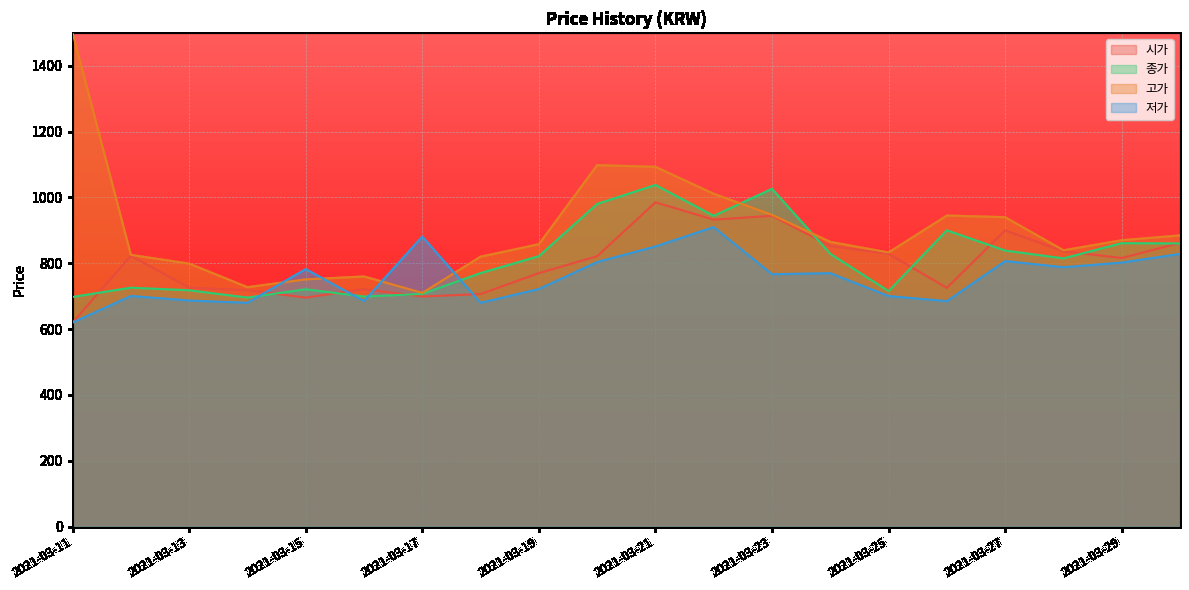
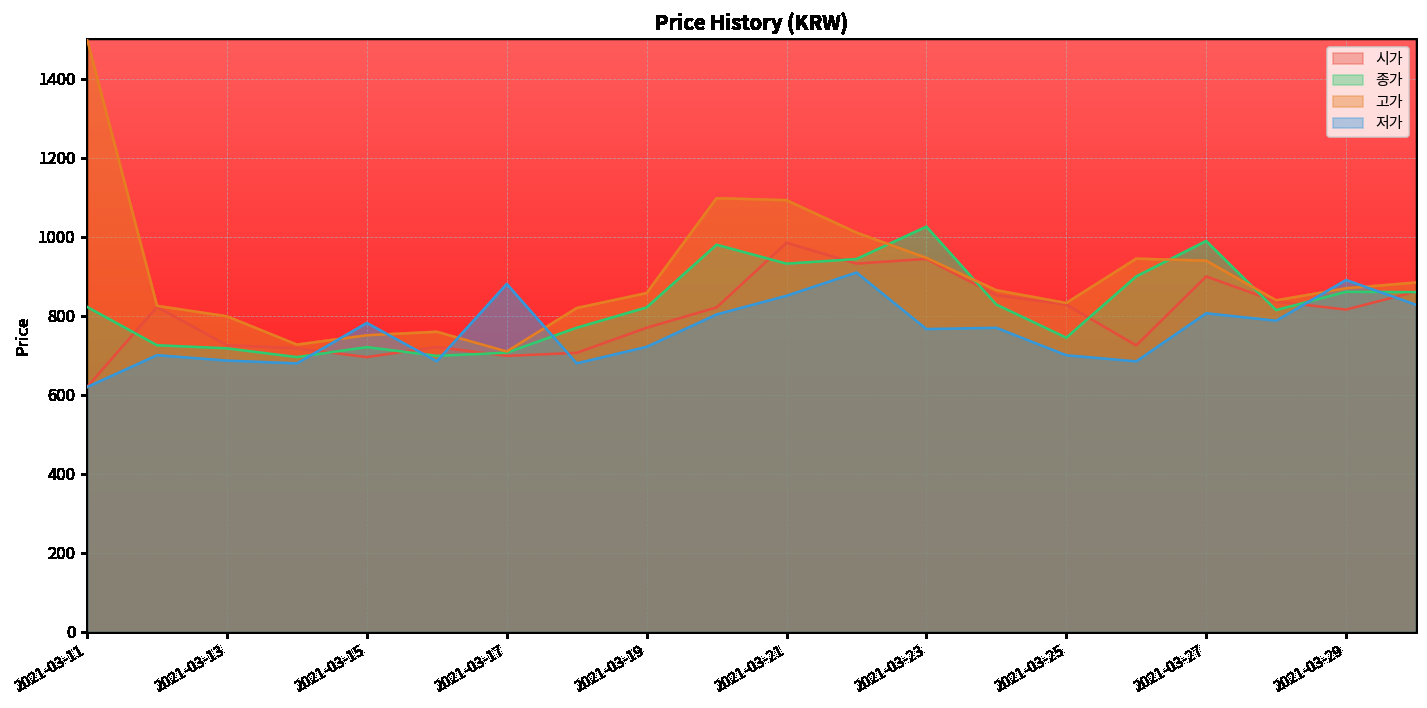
종가, 2021-03-11: 700 -> 820
종가, 2021-03-21: 1040 -> 930
종가, 2021-03-25: 720 -> 740
종가, 2021-03-27: 840 -> 990
저가, 2021-03-29: 800 -> 890
